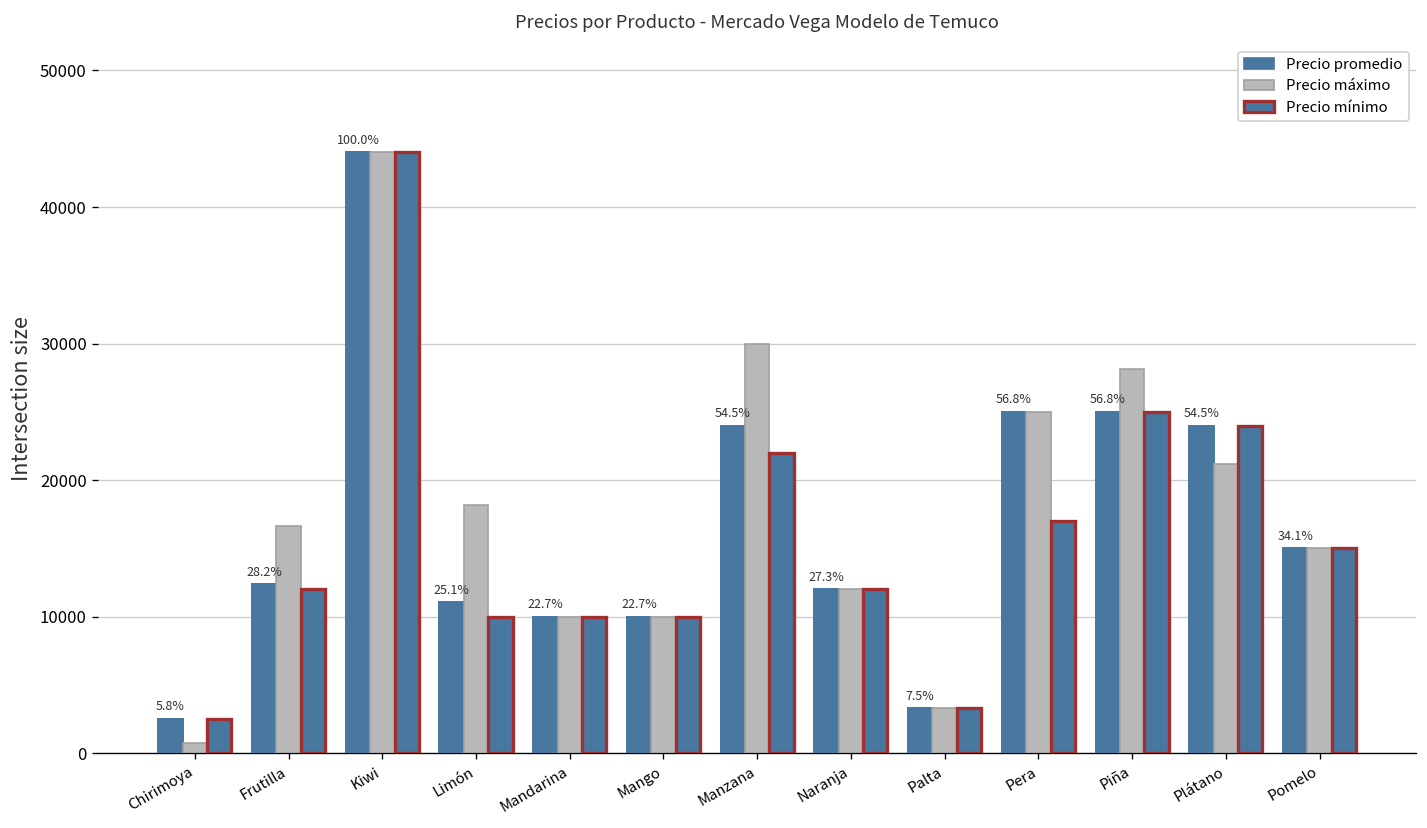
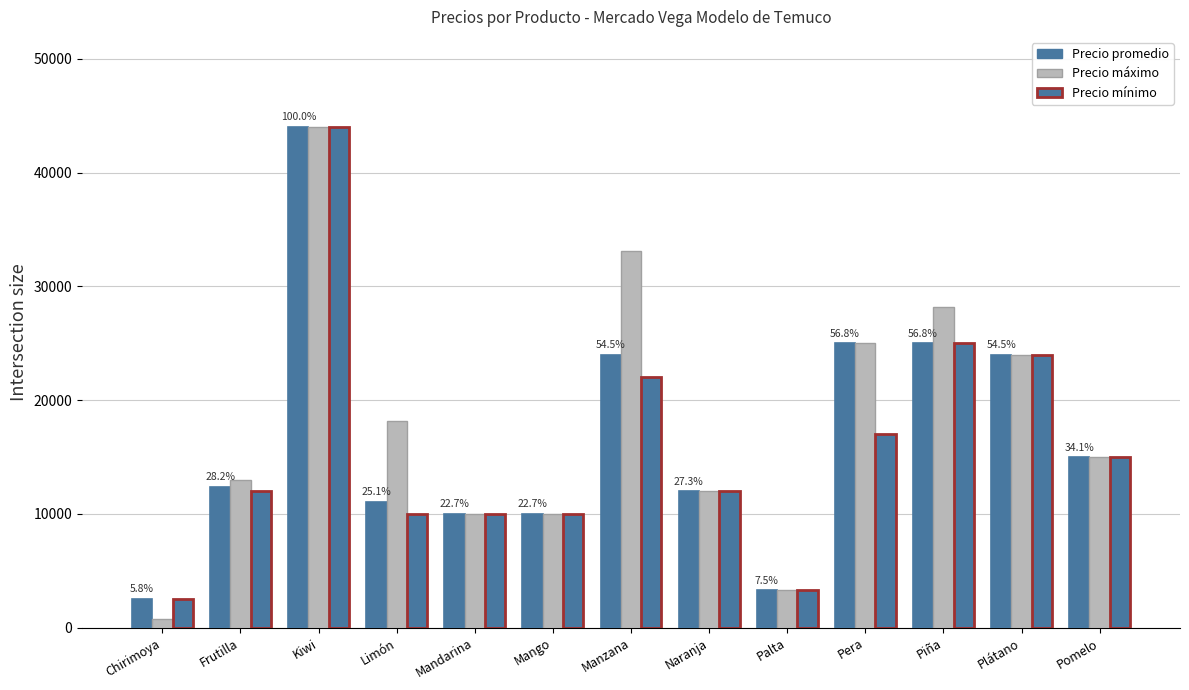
Precio máximo, Frutilla: 16600 -> 13000
Precio máximo, Manzana: 30000 -> 33100
Precio máximo, Plátano: 21200 -> 24000
